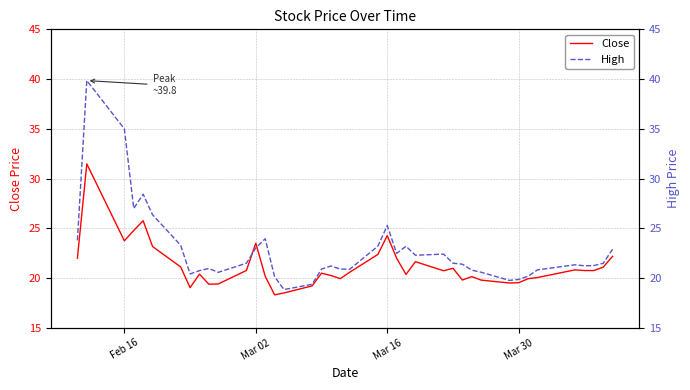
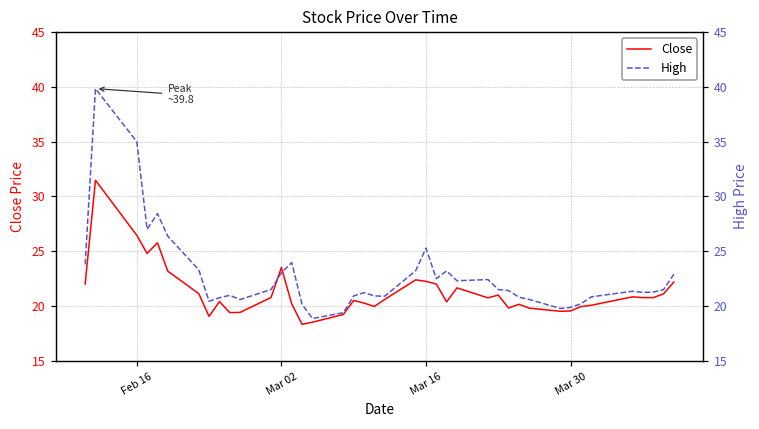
Close, Feb 16: 24 -> 26
Close, Mar 16: 24 -> 22
